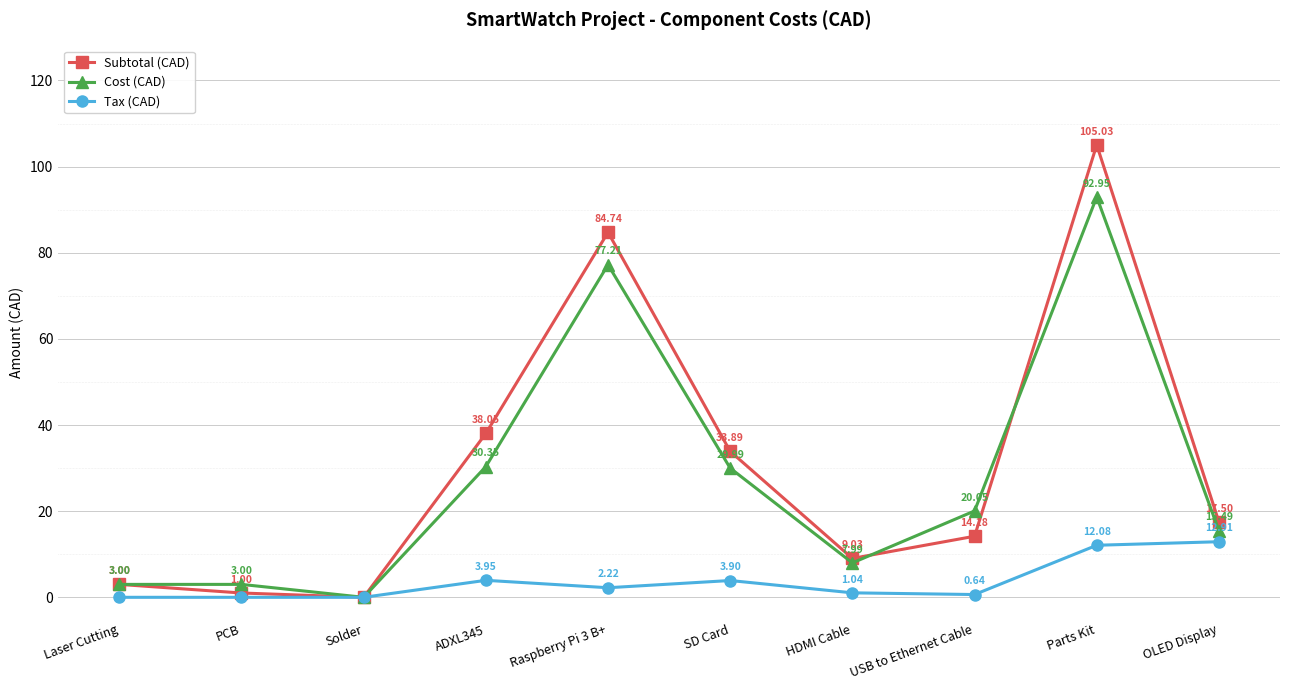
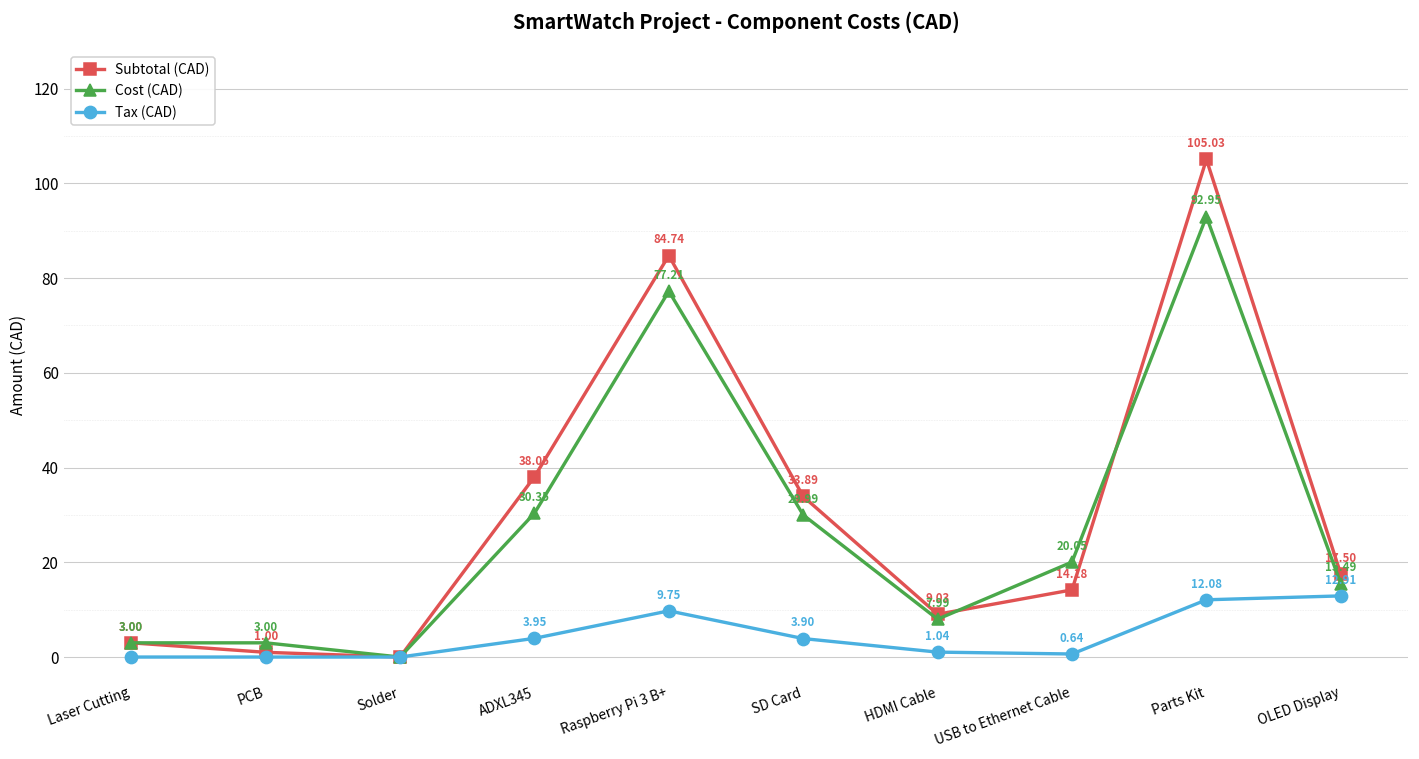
Tax (CAD), Raspberry Pi 3 B+: 2.22 -> 9.75
